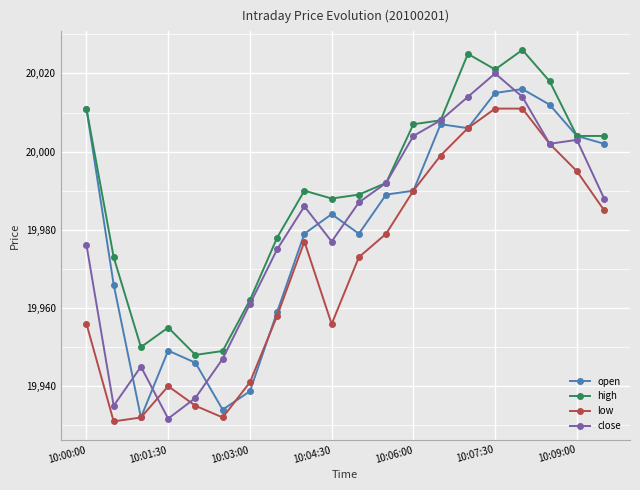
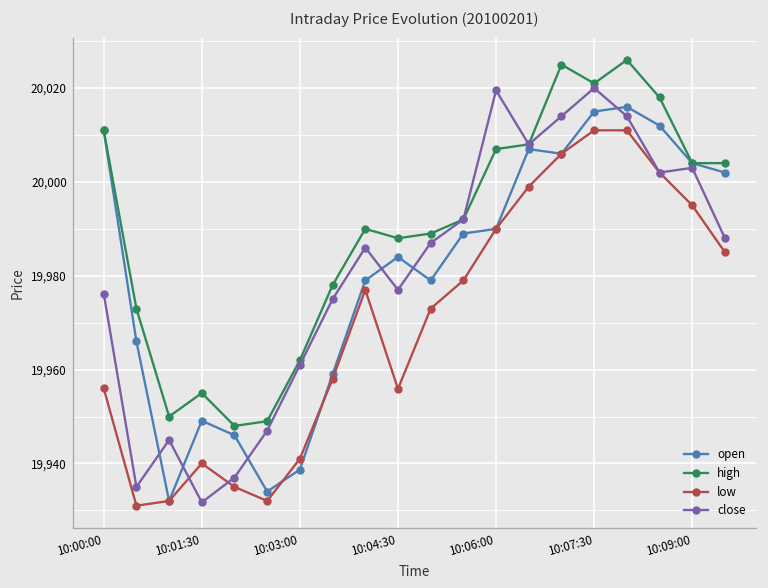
close, 10:06:00: 20,004 -> 20,020
